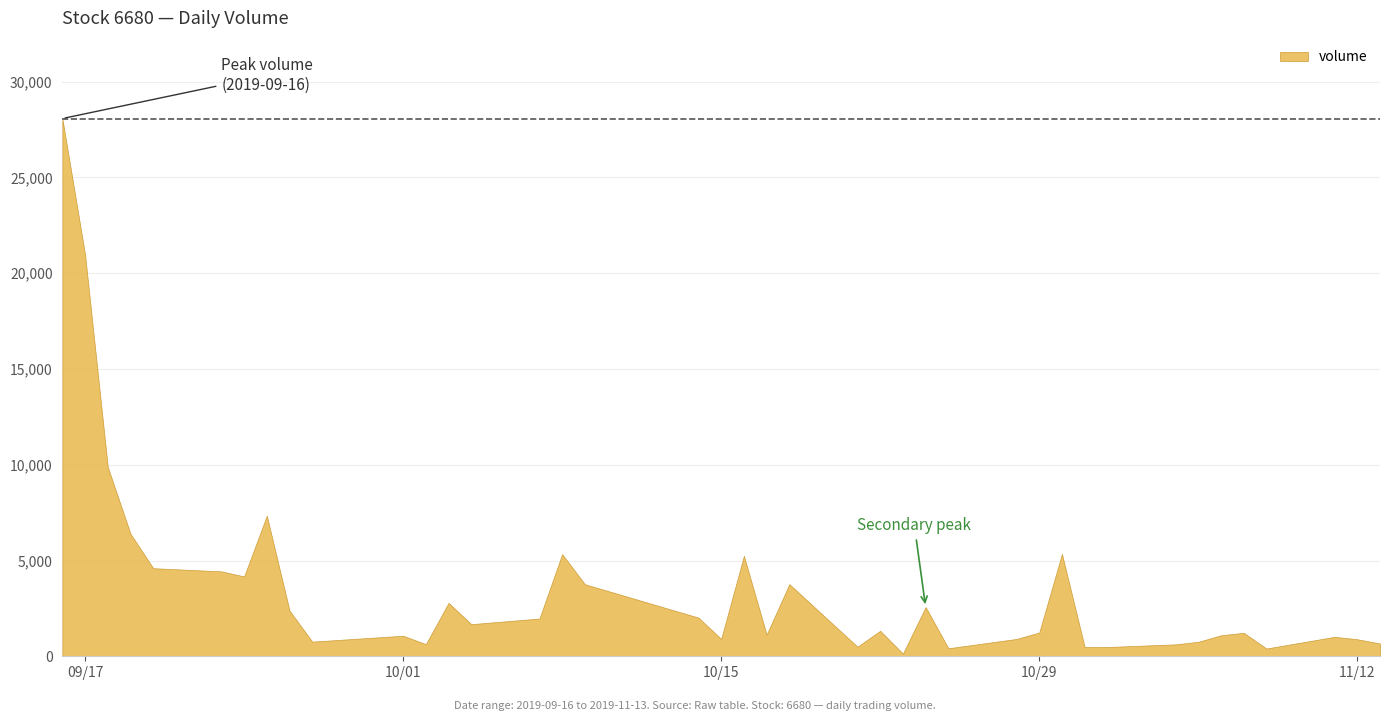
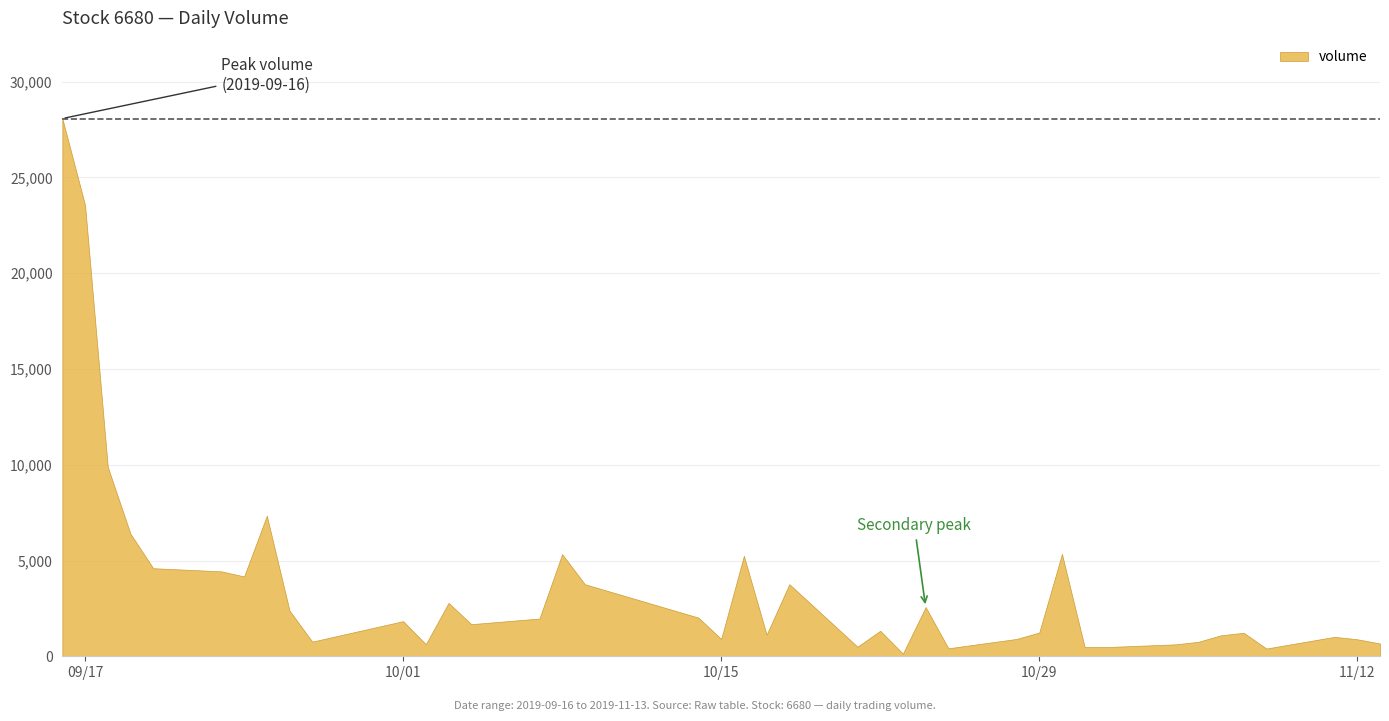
09/17: 21,000 -> 23,600
10/01: 1,100 -> 1,800
